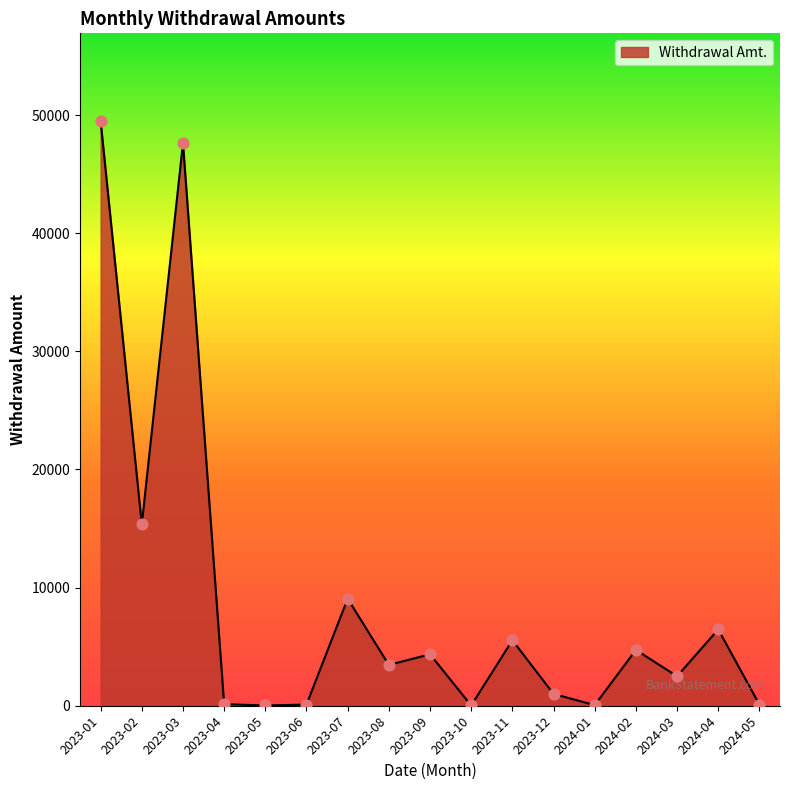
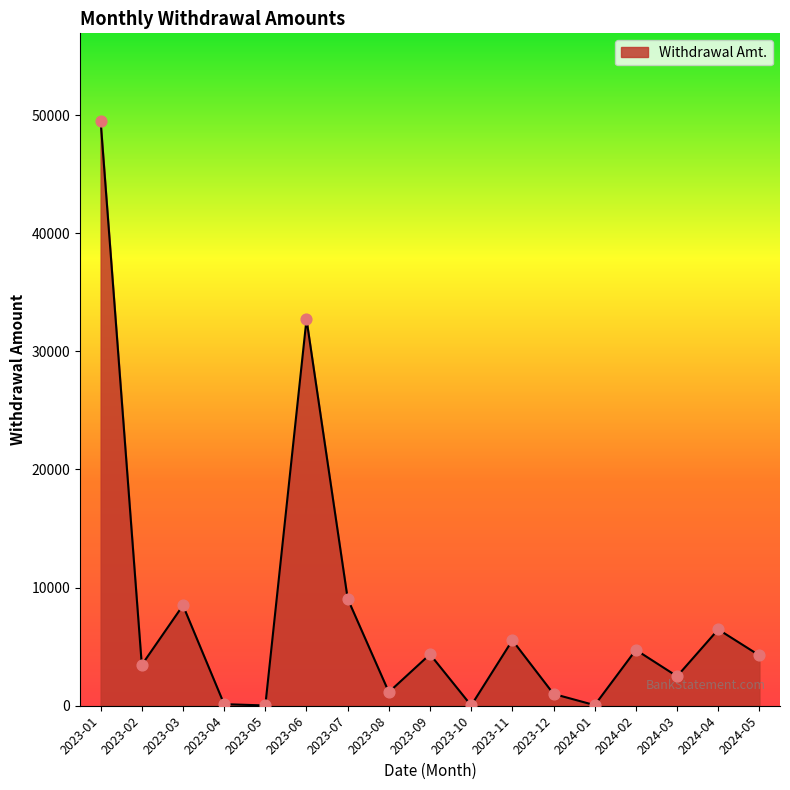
2023-02: 15300 -> 3500
2023-03: 47600 -> 8500
2023-06: 100 -> 32700
2023-08: 3500 -> 1200
2024-05: 100 -> 4300
